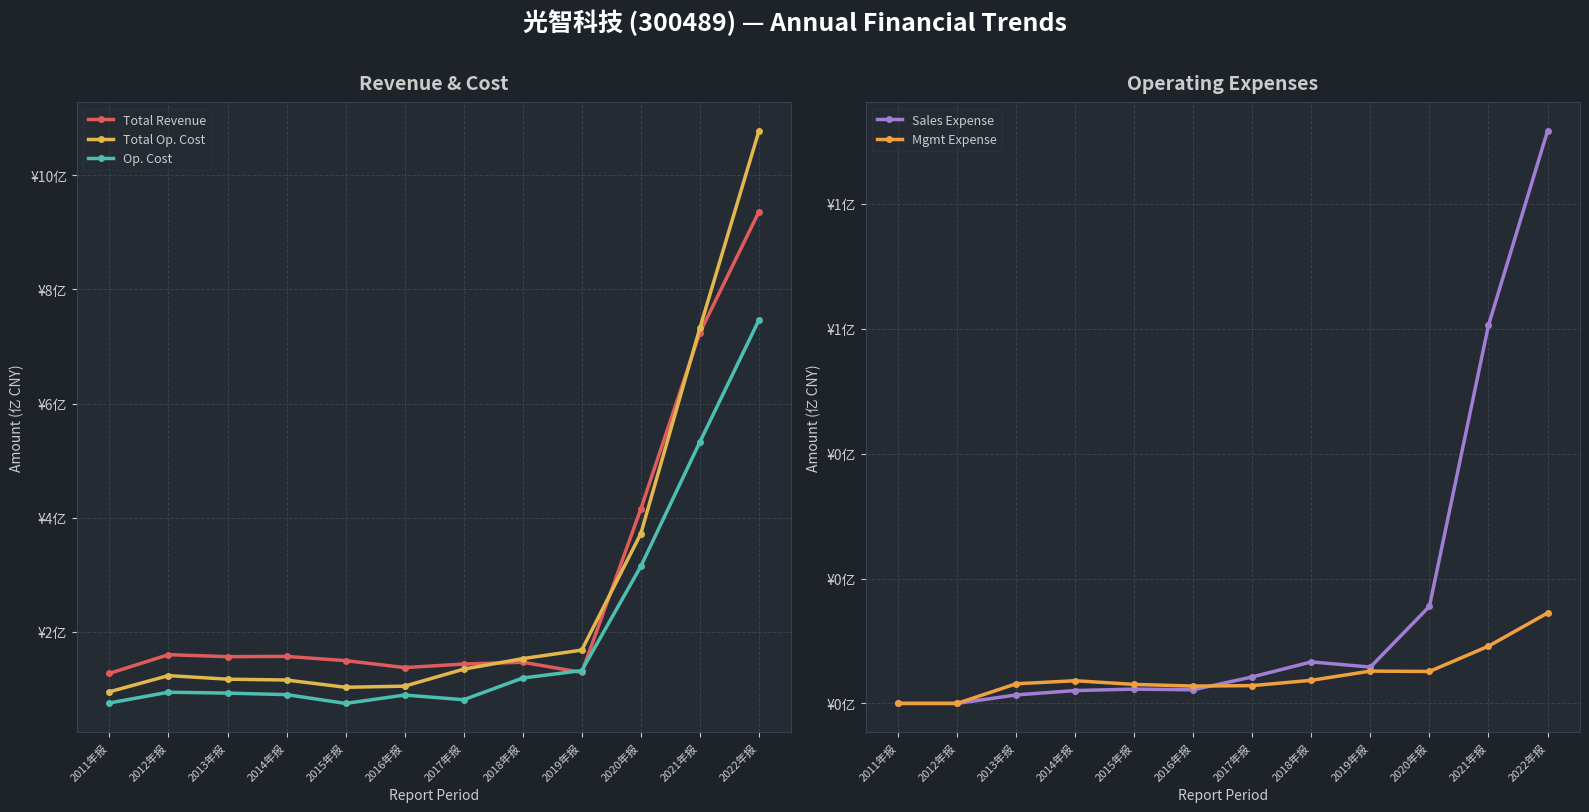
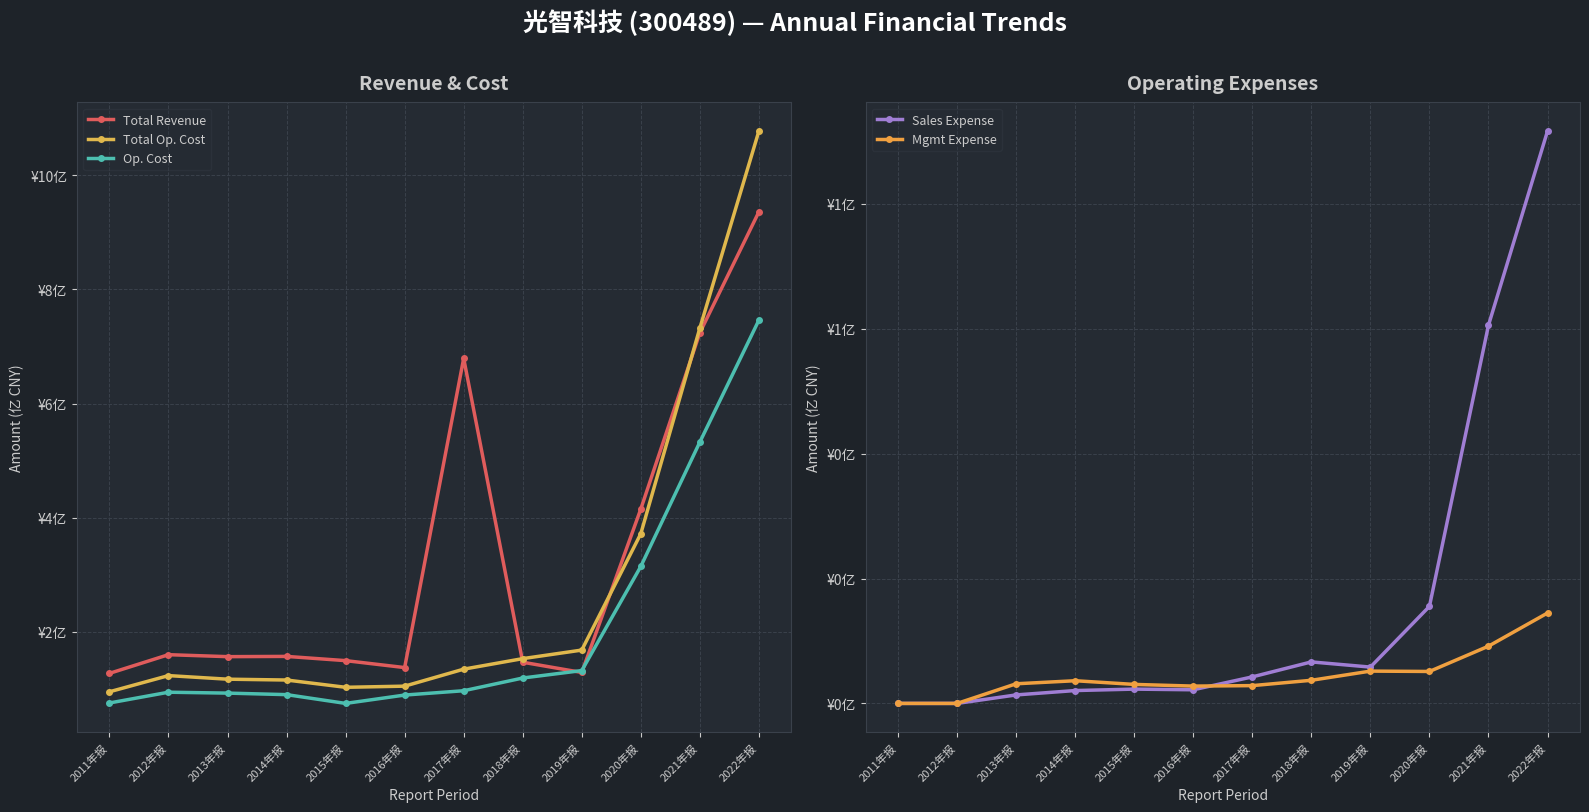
Revenue & Cost, Total Revenue, 2017年报: ¥1.4亿 -> ¥6.8亿
Revenue & Cost, Op. Cost, 2017年报: ¥0.8亿 -> ¥1.0亿
